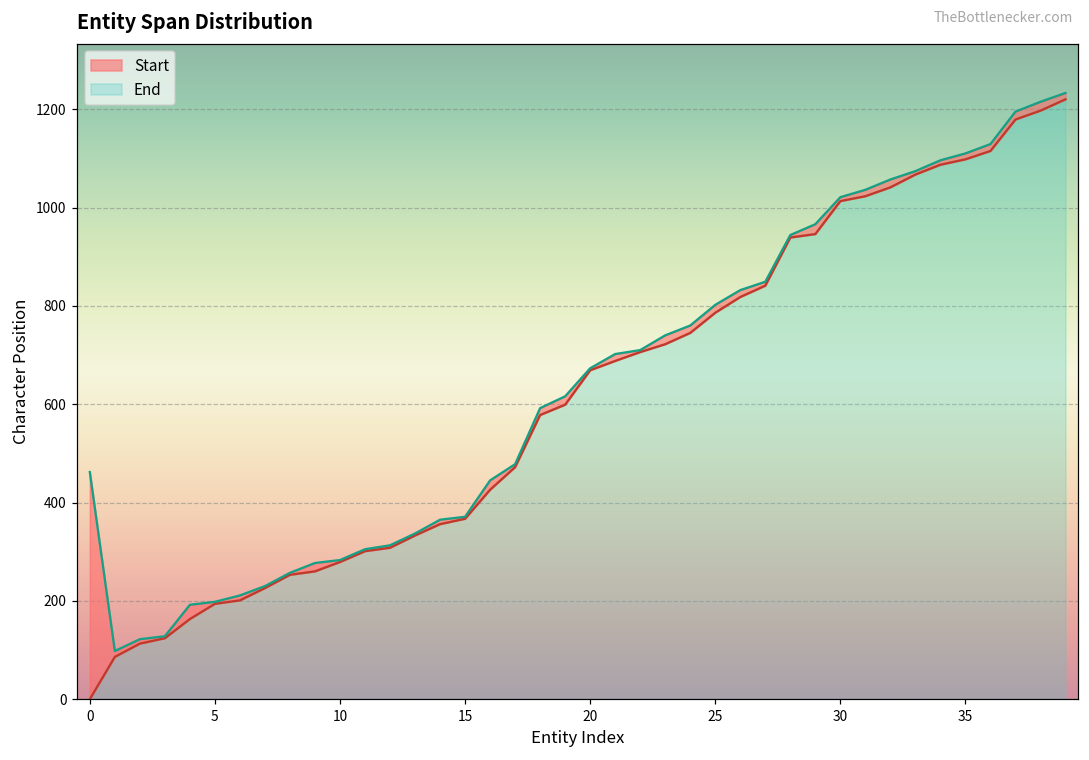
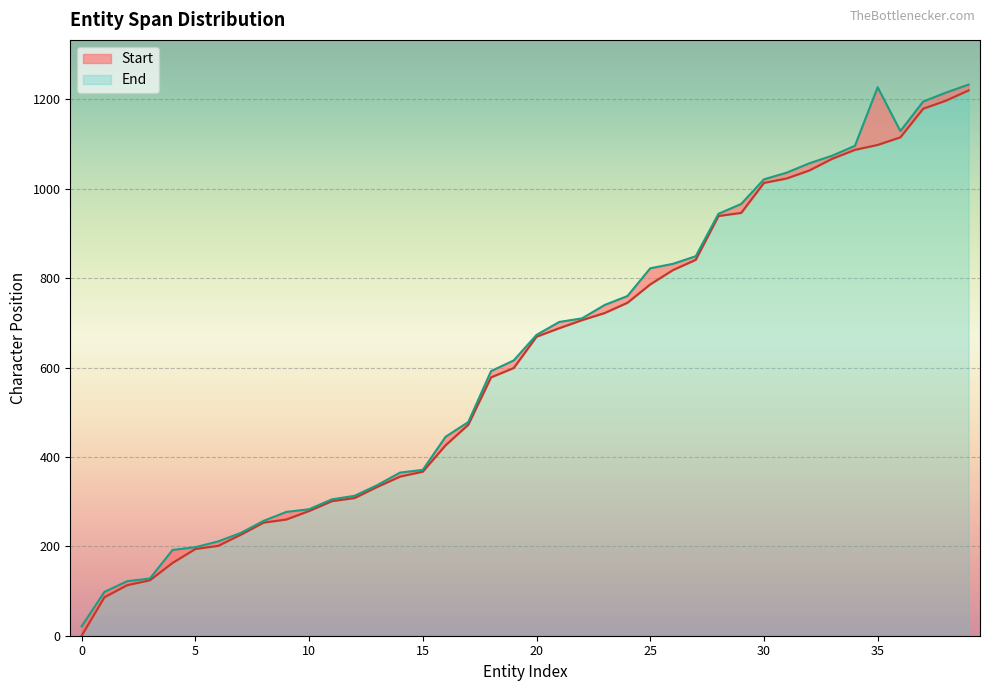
Start, 0: 460 -> 20
Start, 25: 800 -> 820
Start, 35: 1110 -> 1230
